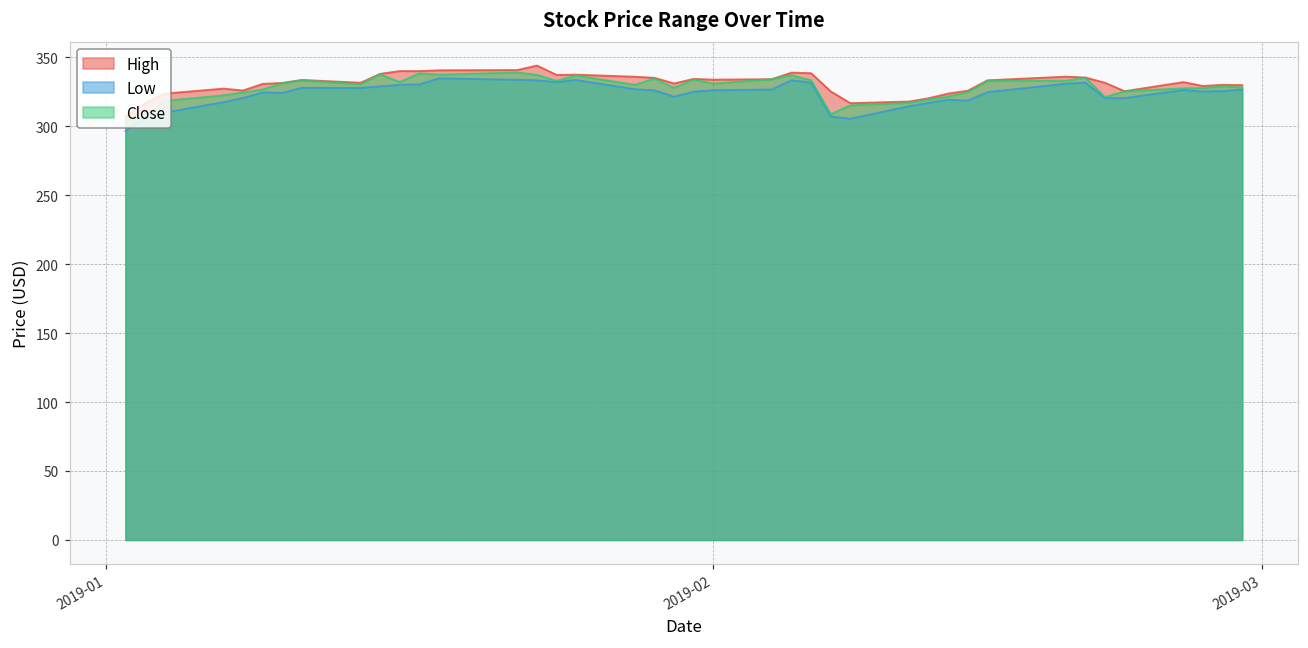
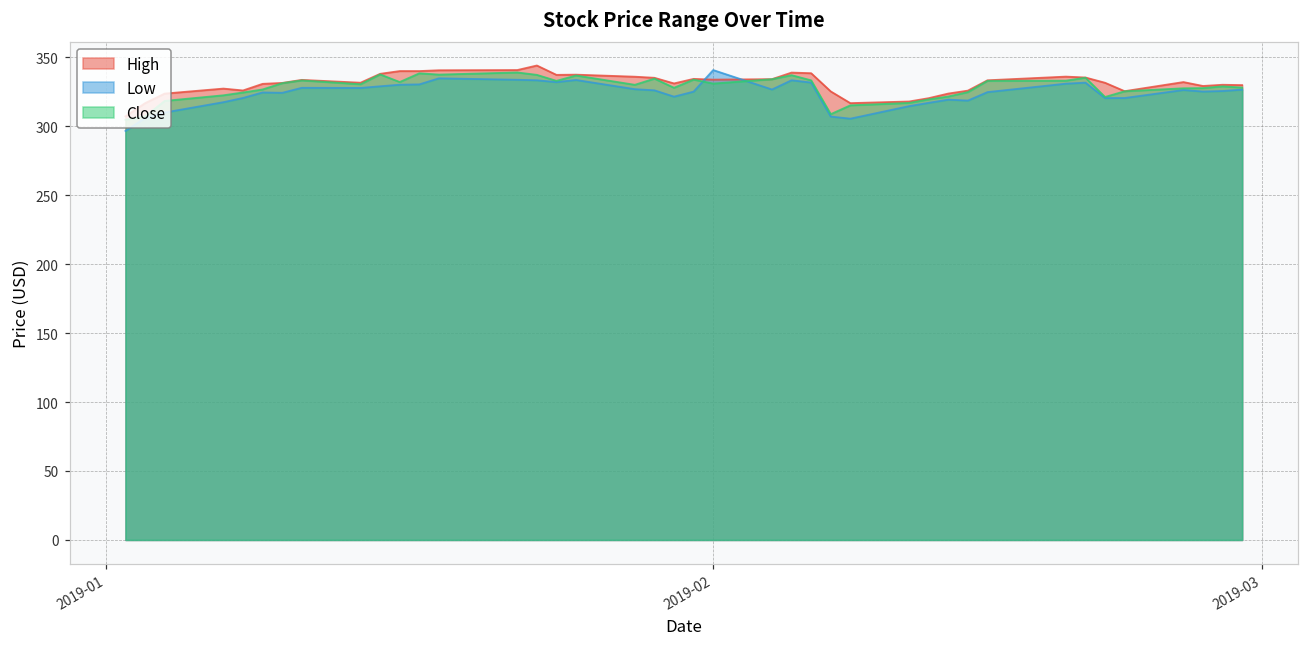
Low, 2019-02: 326 -> 341
